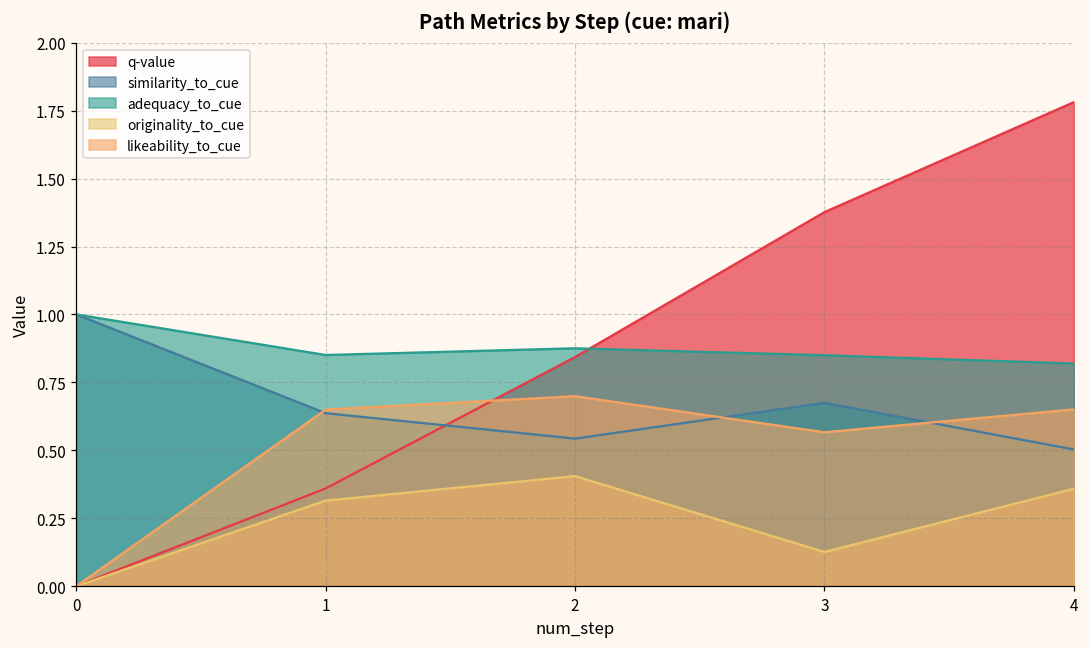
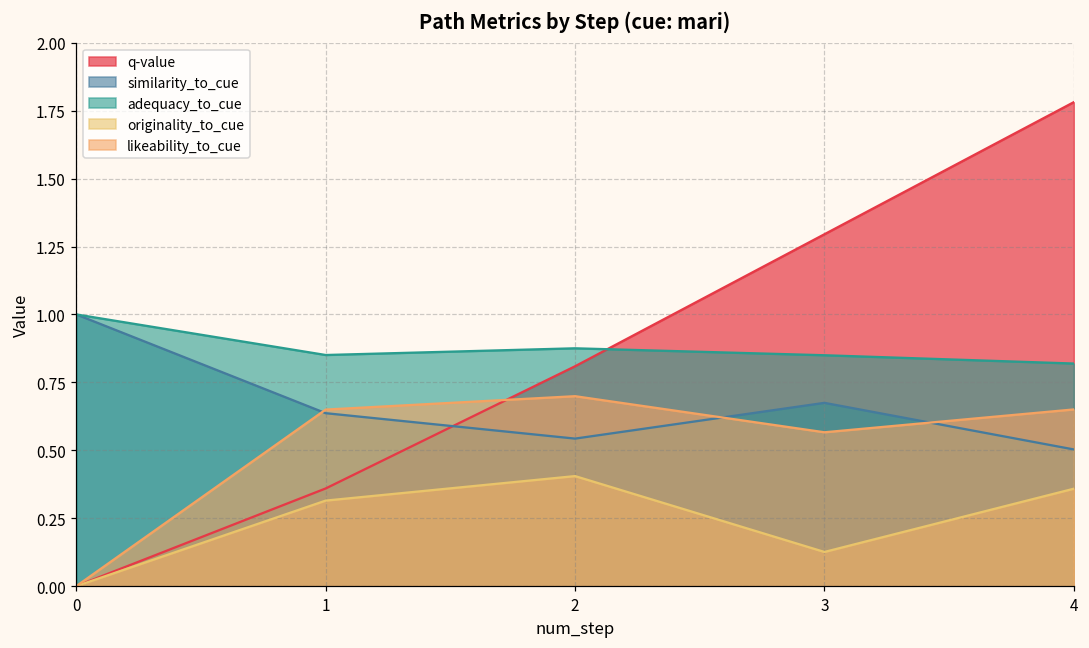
q-value, 2: 0.84 -> 0.81
q-value, 3: 1.38 -> 1.30
